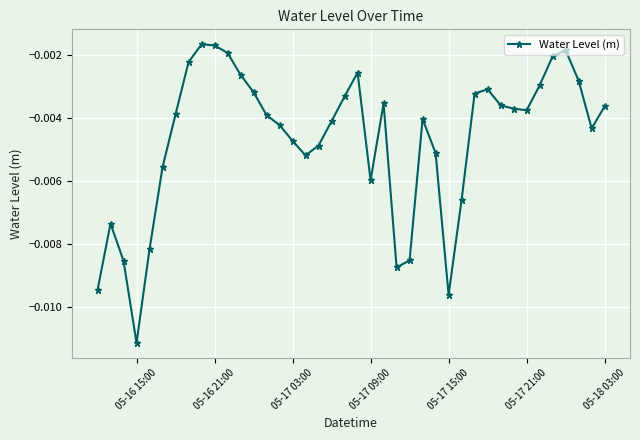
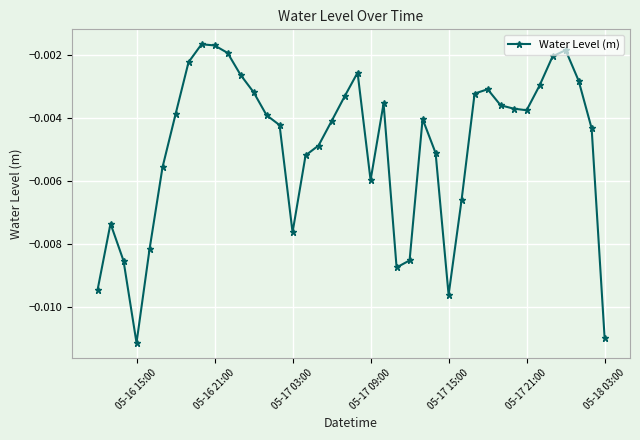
05-17 03:00: -0.0047 -> -0.0076
05-18 03:00: -0.0036 -> -0.0110
